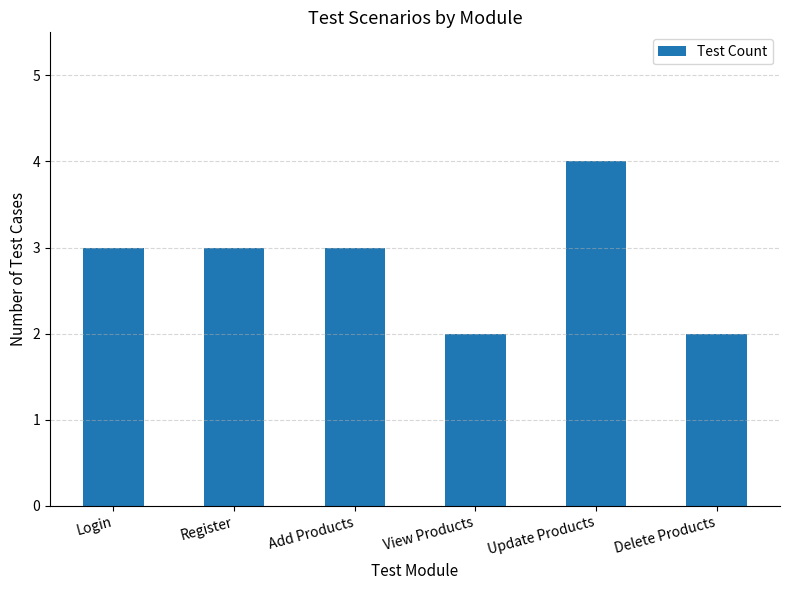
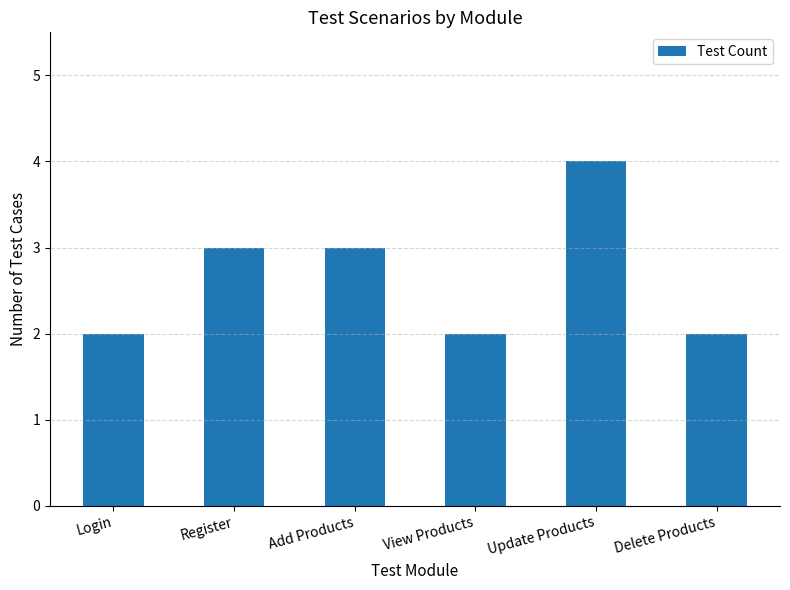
Login: 3 -> 2
